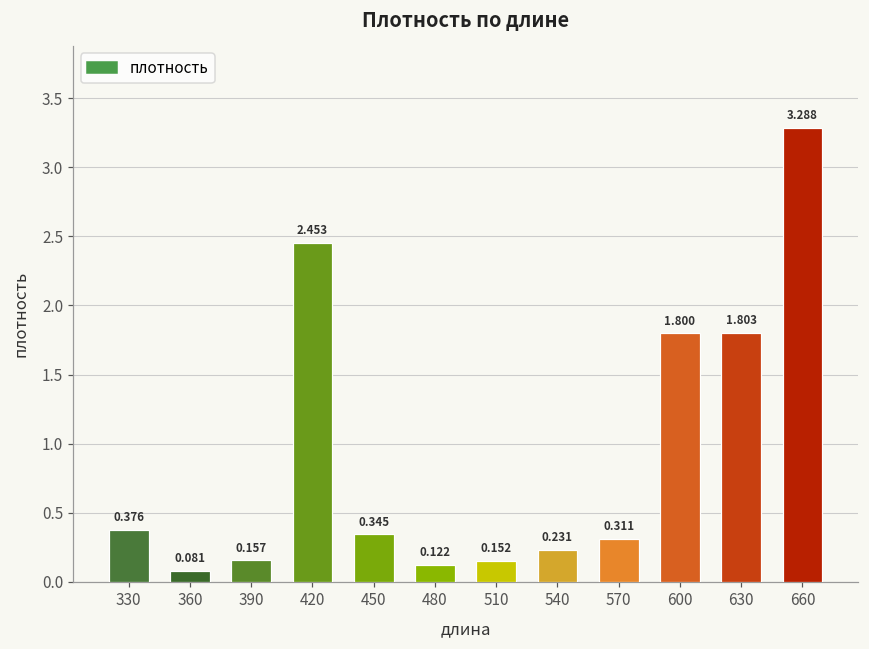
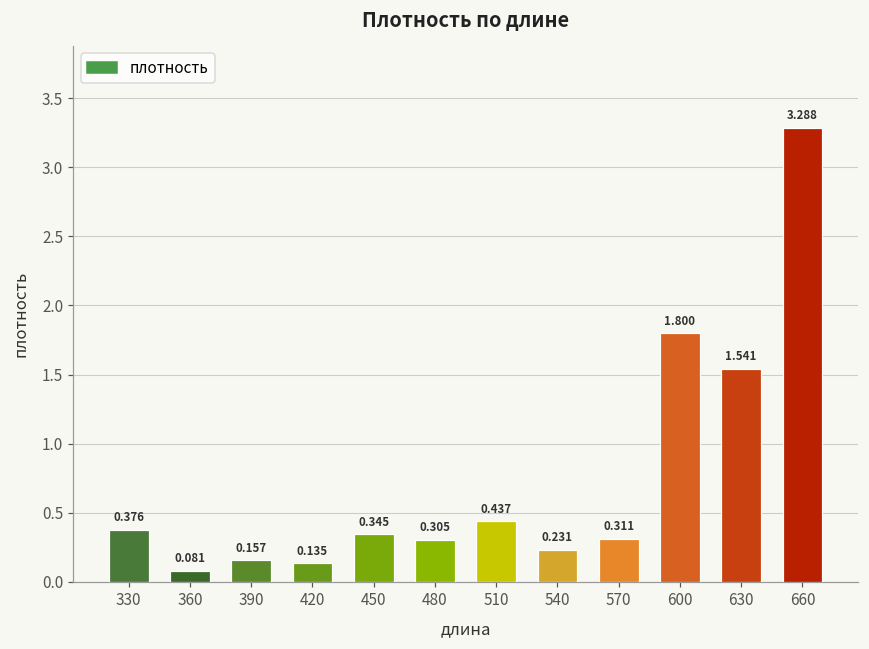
420: 2.453 -> 0.135
480: 0.122 -> 0.305
510: 0.152 -> 0.437
630: 1.803 -> 1.541
